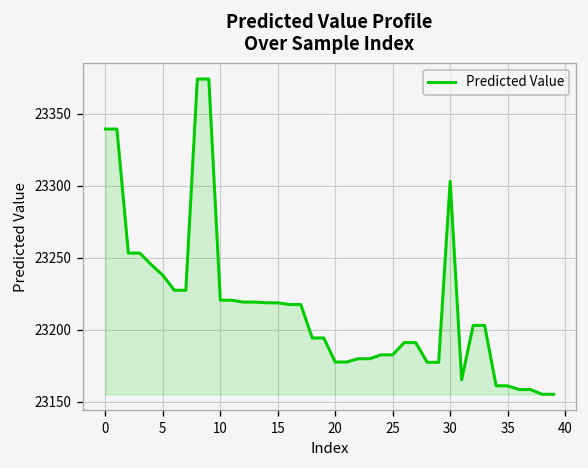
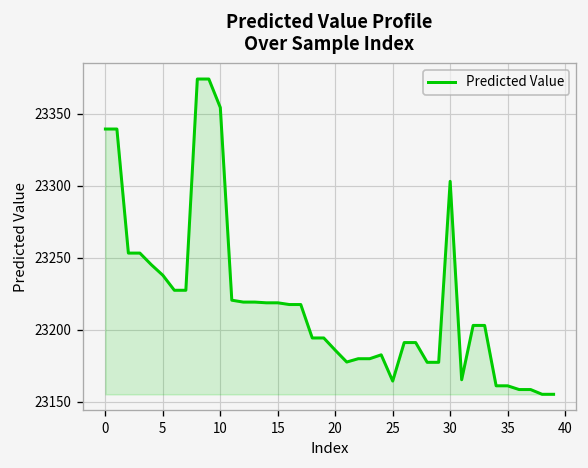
10: 23221 -> 23354
20: 23178 -> 23186
25: 23183 -> 23165
